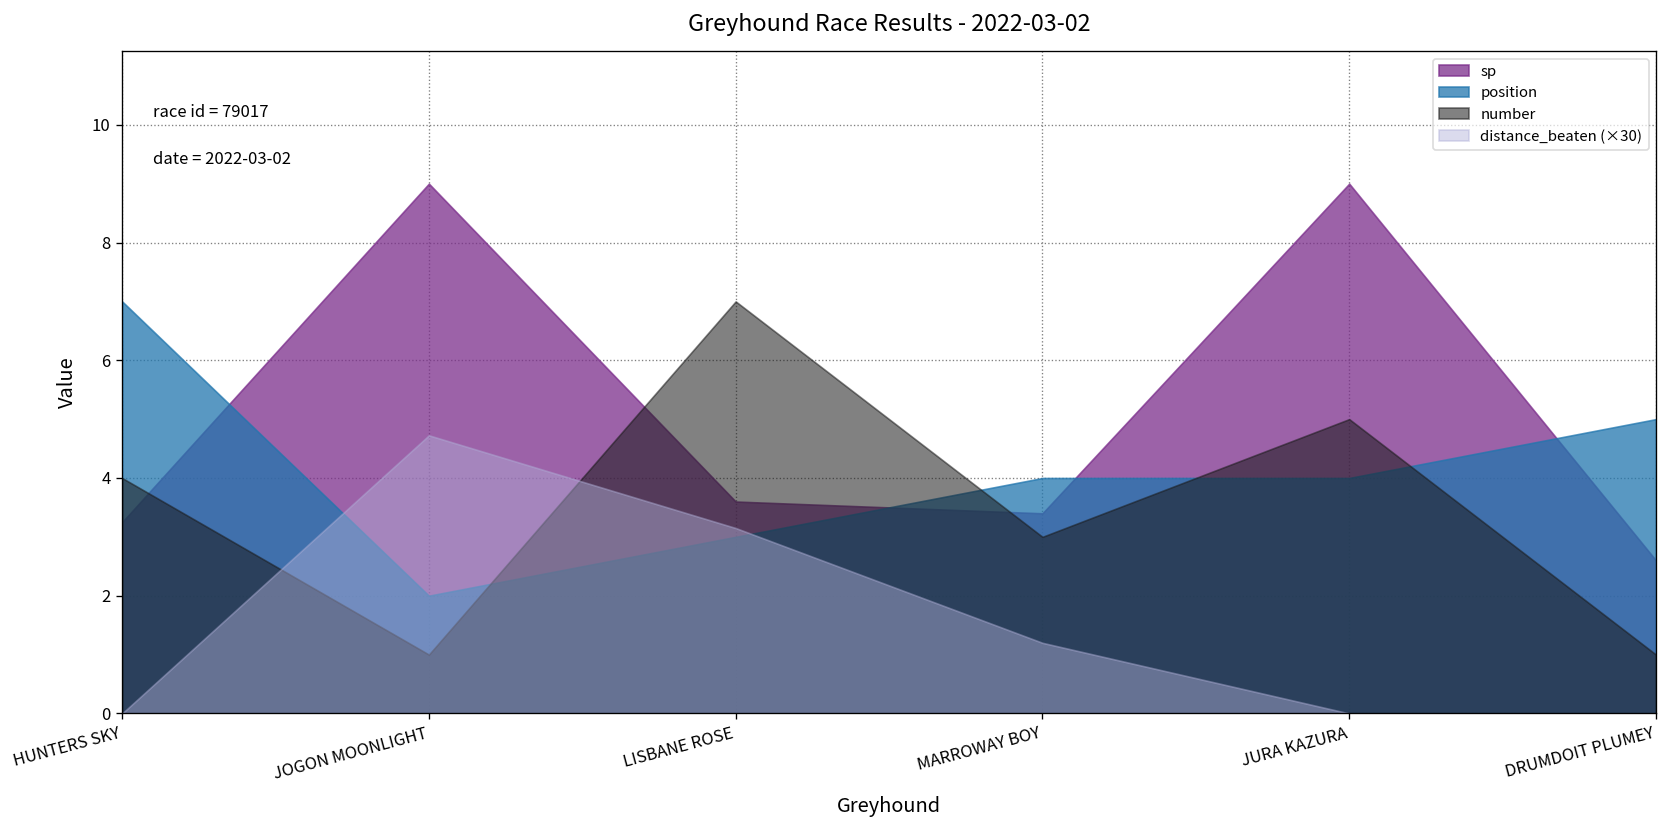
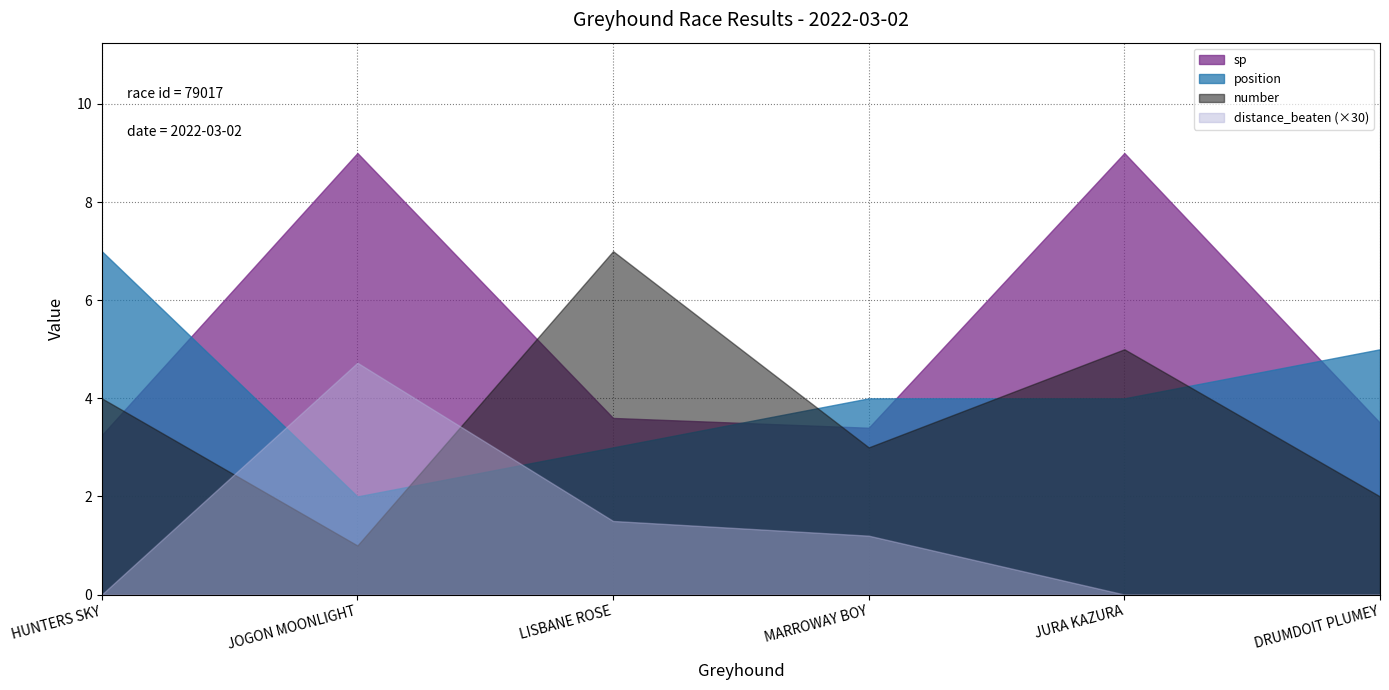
distance_beaten (×30), LISBANE ROSE: 3.2 -> 1.5
sp, DRUMDOIT PLUMEY: 2.6 -> 3.5
number, DRUMDOIT PLUMEY: 1 -> 2
